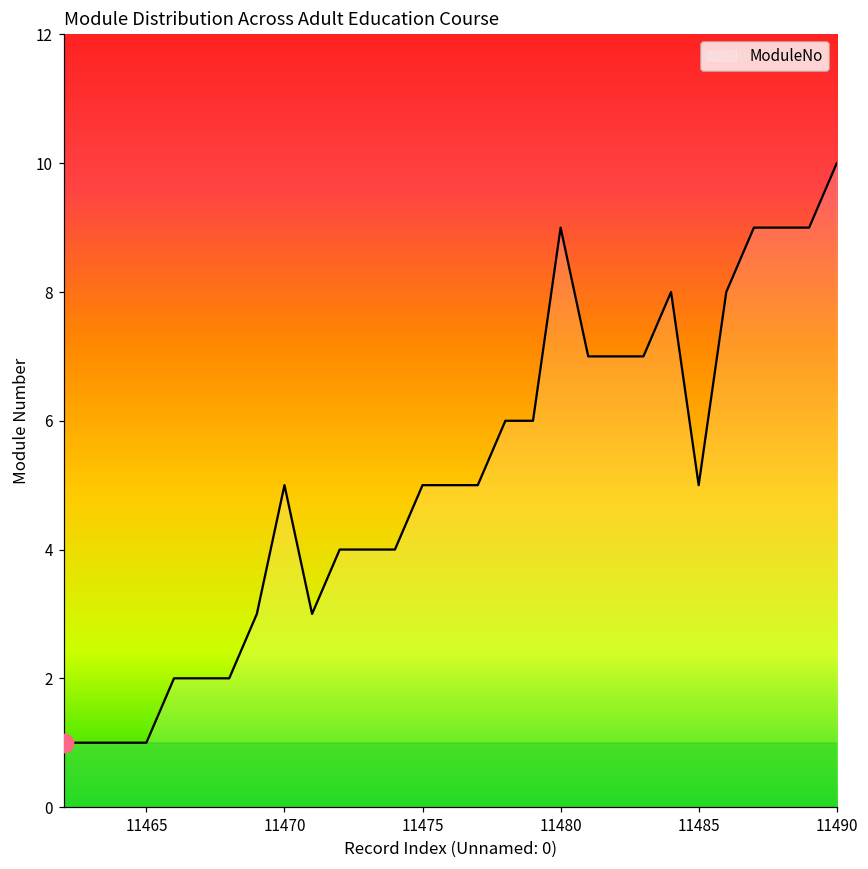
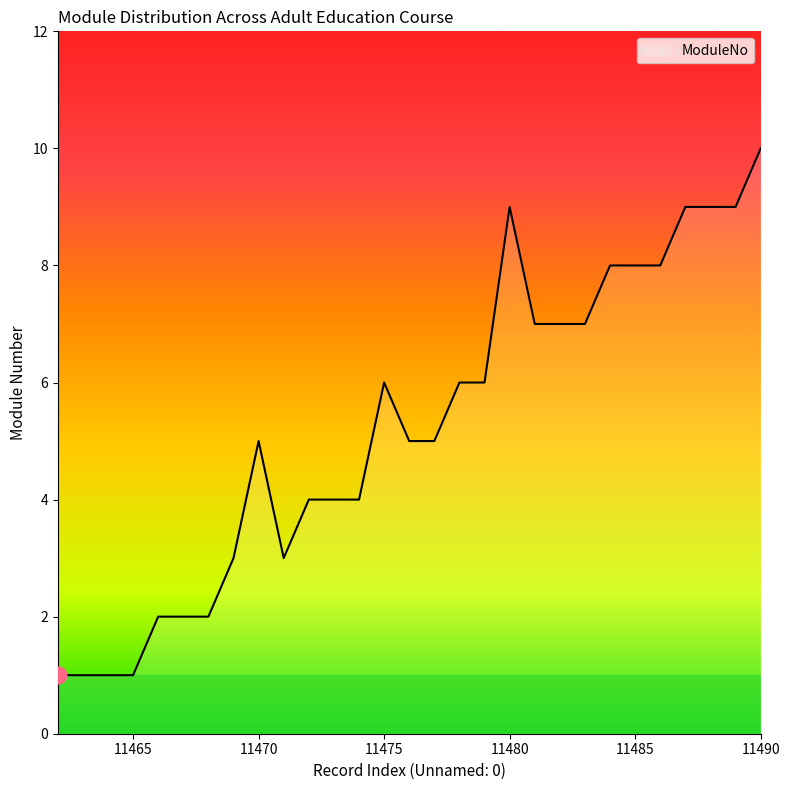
ModuleNo, 11475: 5 -> 6
ModuleNo, 11485: 5 -> 8
